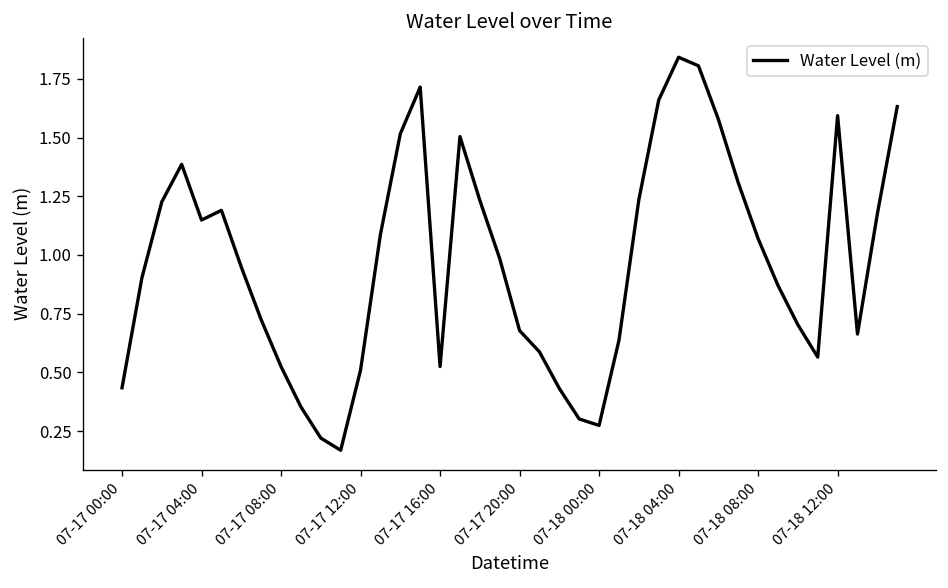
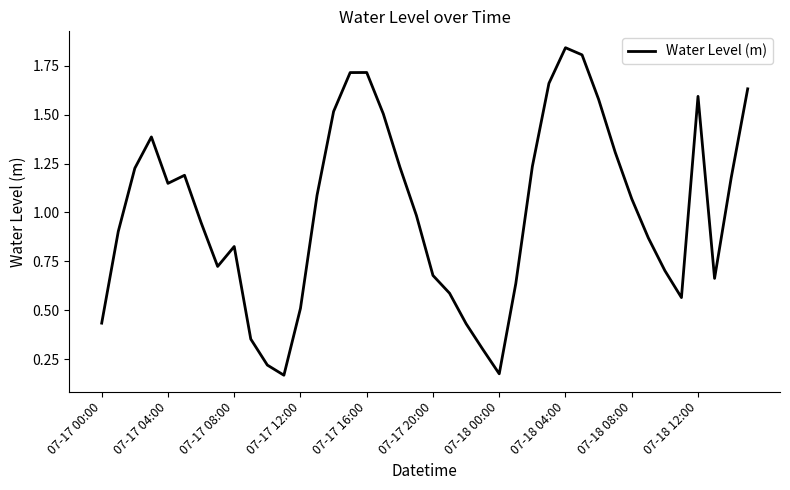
07-17 08:00: 0.52 -> 0.83
07-17 16:00: 0.52 -> 1.72
07-18 00:00: 0.27 -> 0.18
